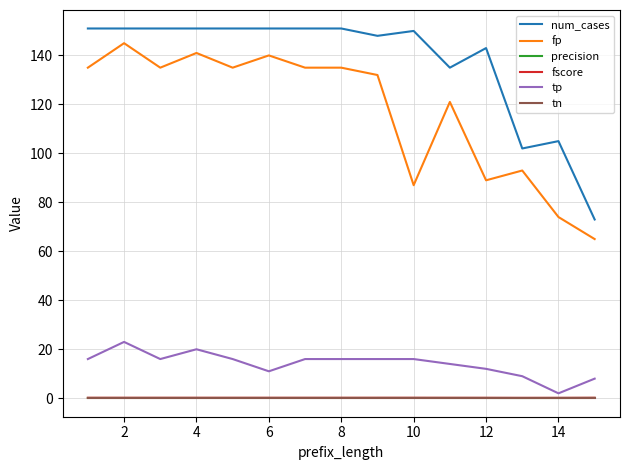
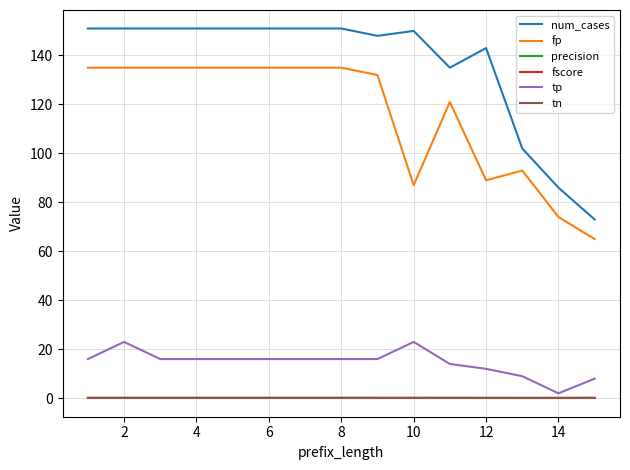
fp, 2: 145 -> 135
fp, 4: 141 -> 135
tp, 4: 20 -> 16
fp, 6: 140 -> 135
tp, 6: 11 -> 16
tp, 10: 16 -> 23
num_cases, 14: 105 -> 86
